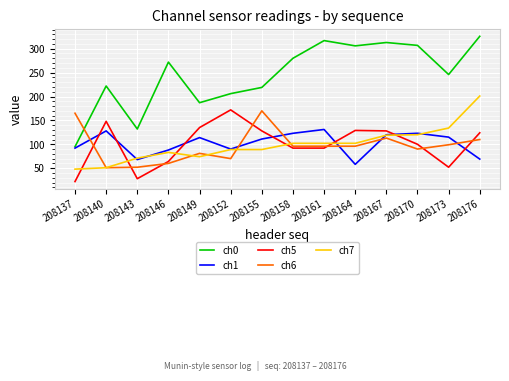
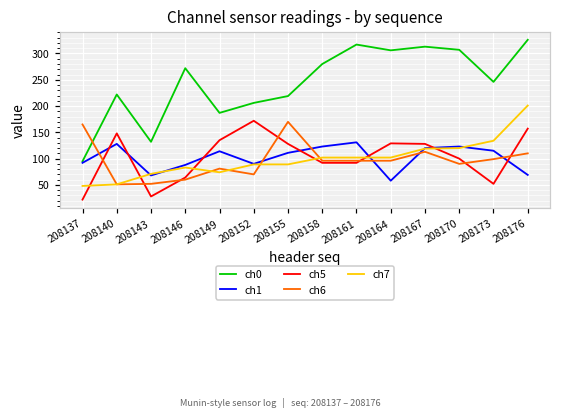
ch5, 208176: 120 -> 160
